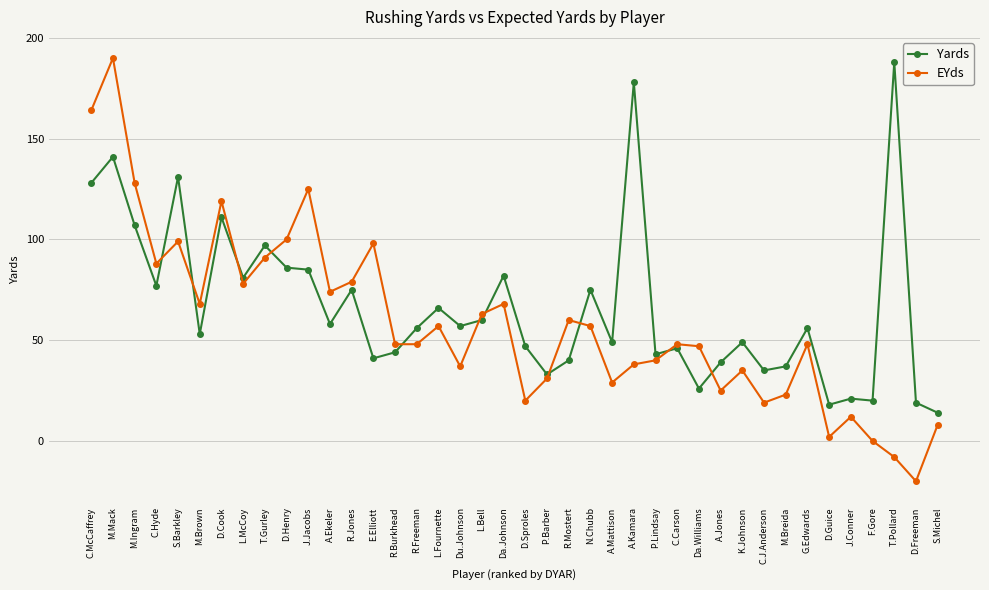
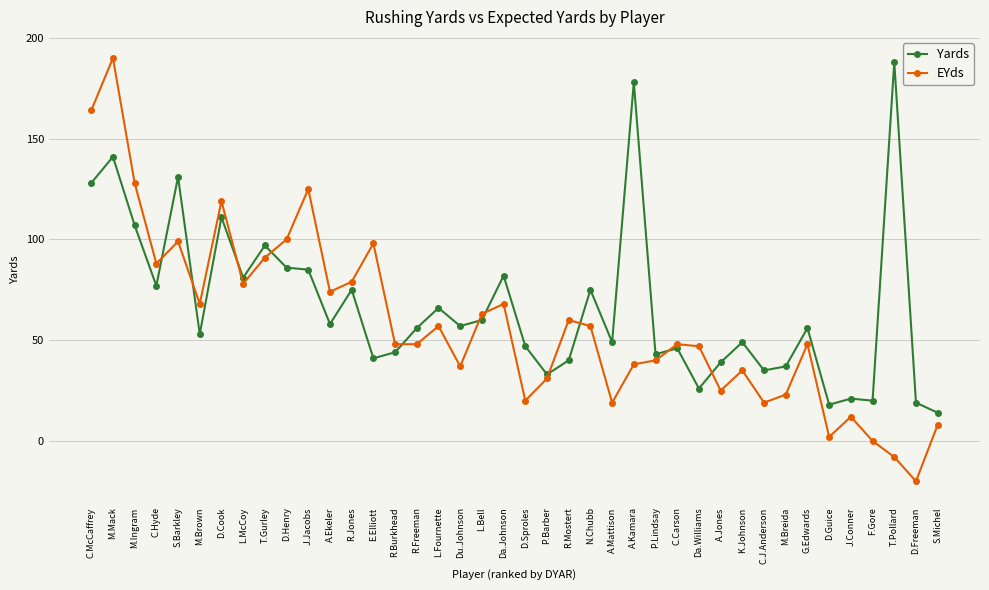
EYds, A.Mattison: 29 -> 19
